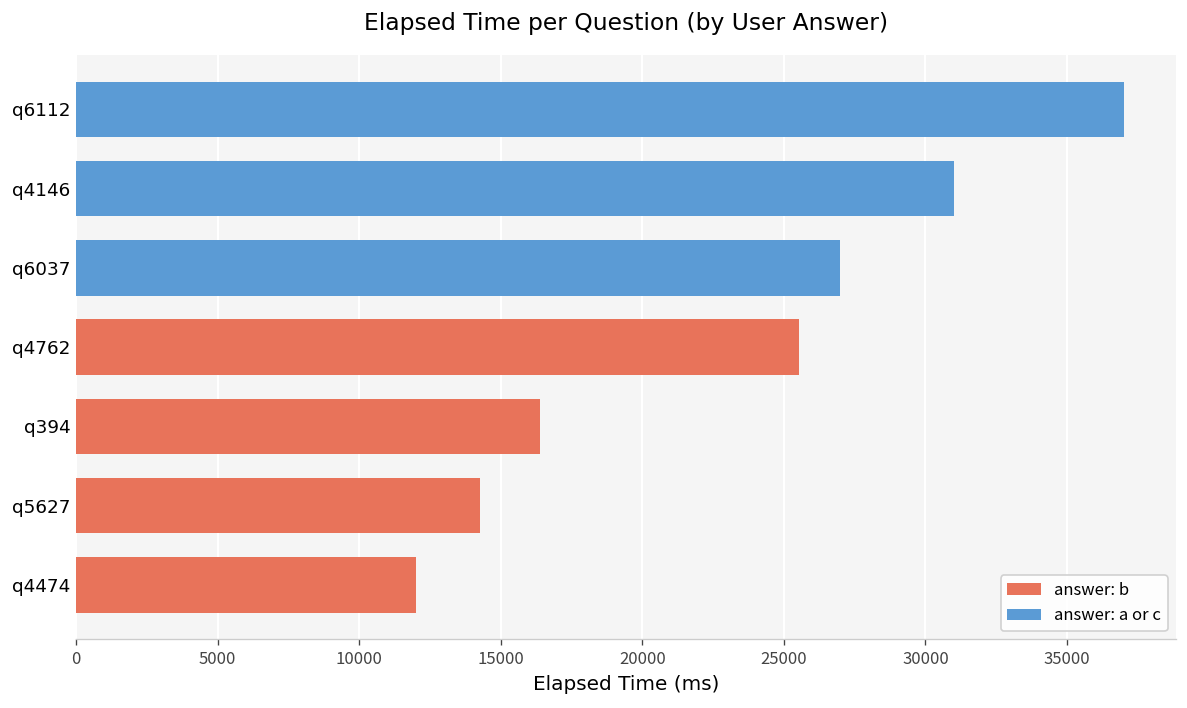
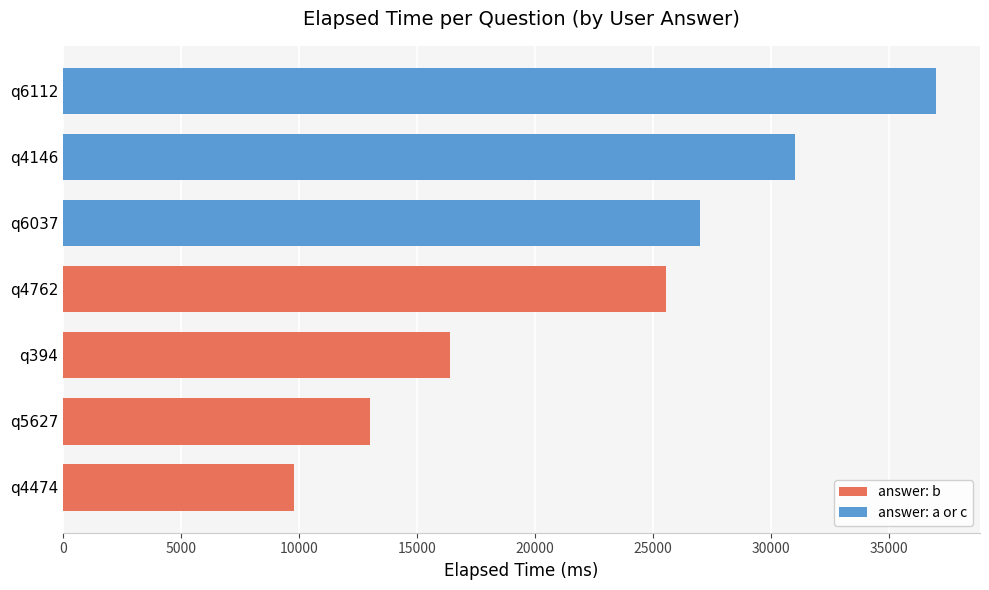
q5627: 14300 -> 13000
q4474: 12000 -> 9800
